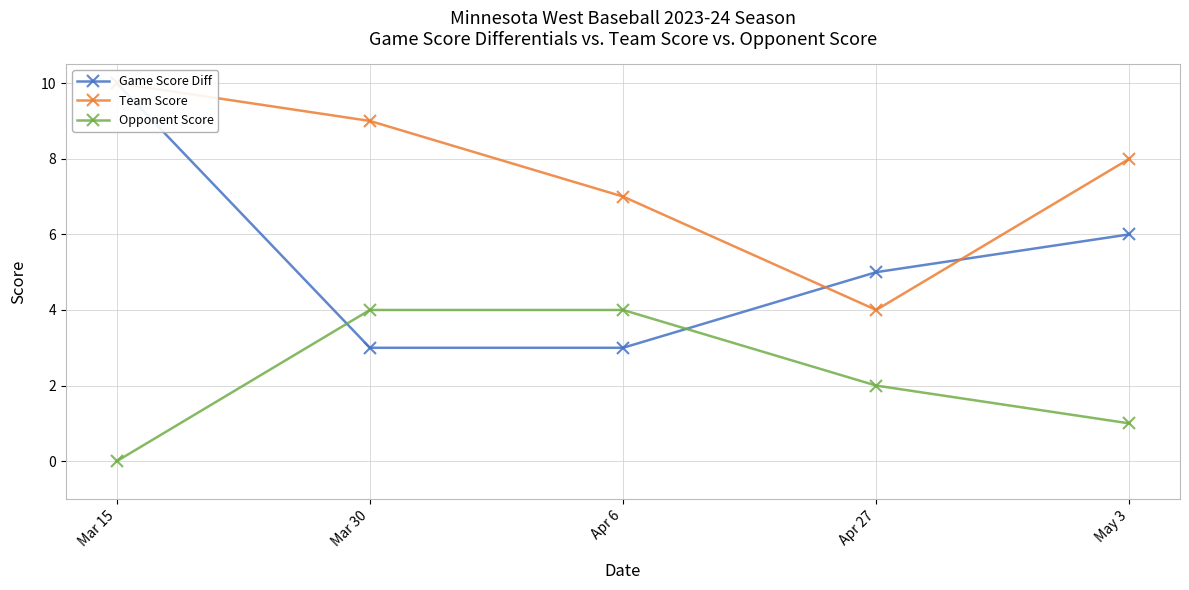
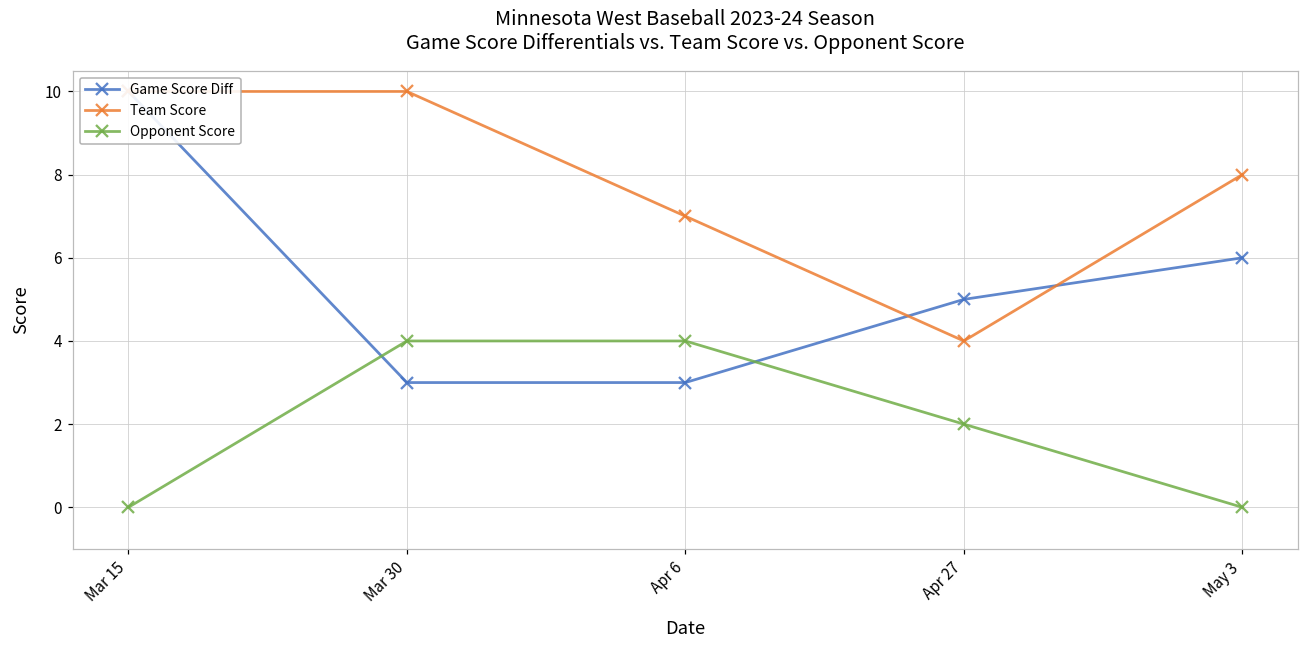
Team Score, Mar 30: 9 -> 10
Opponent Score, May 3: 1 -> 0
